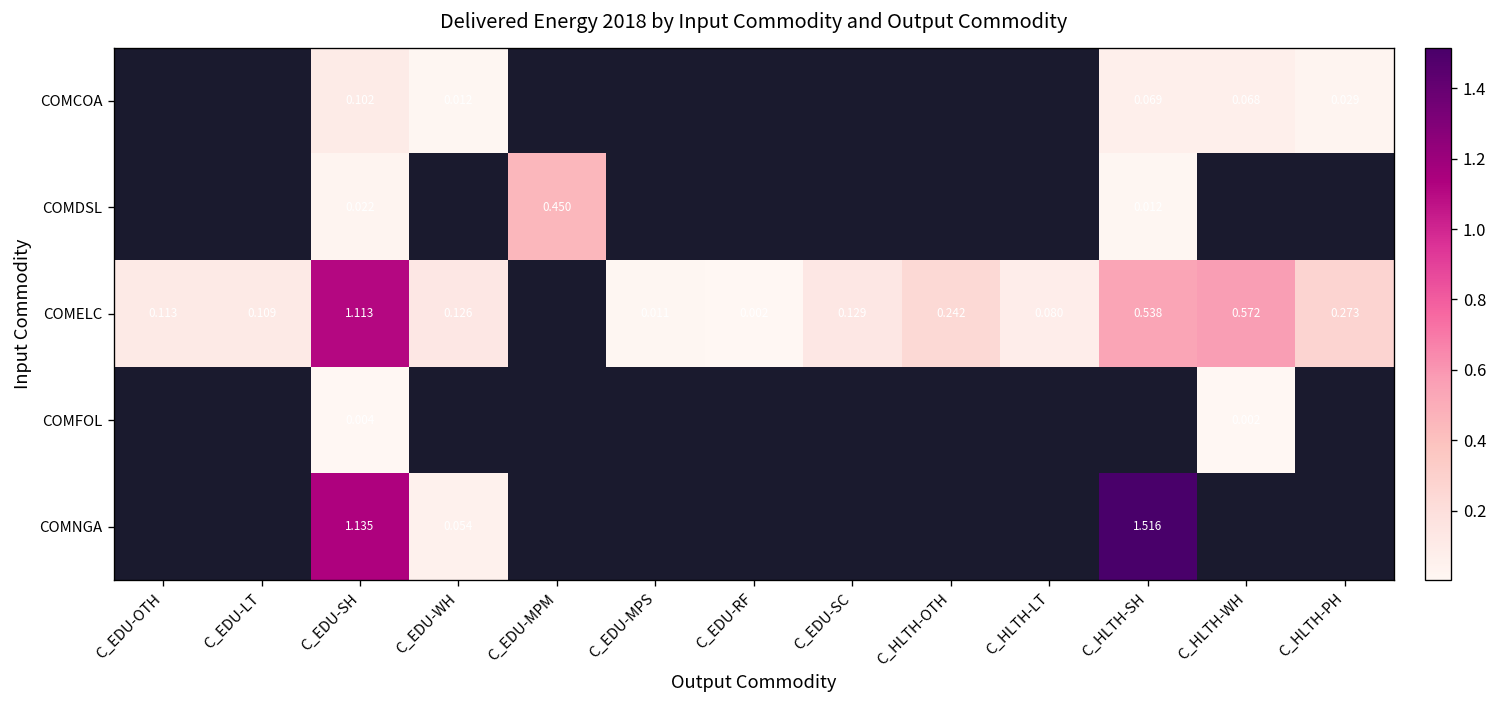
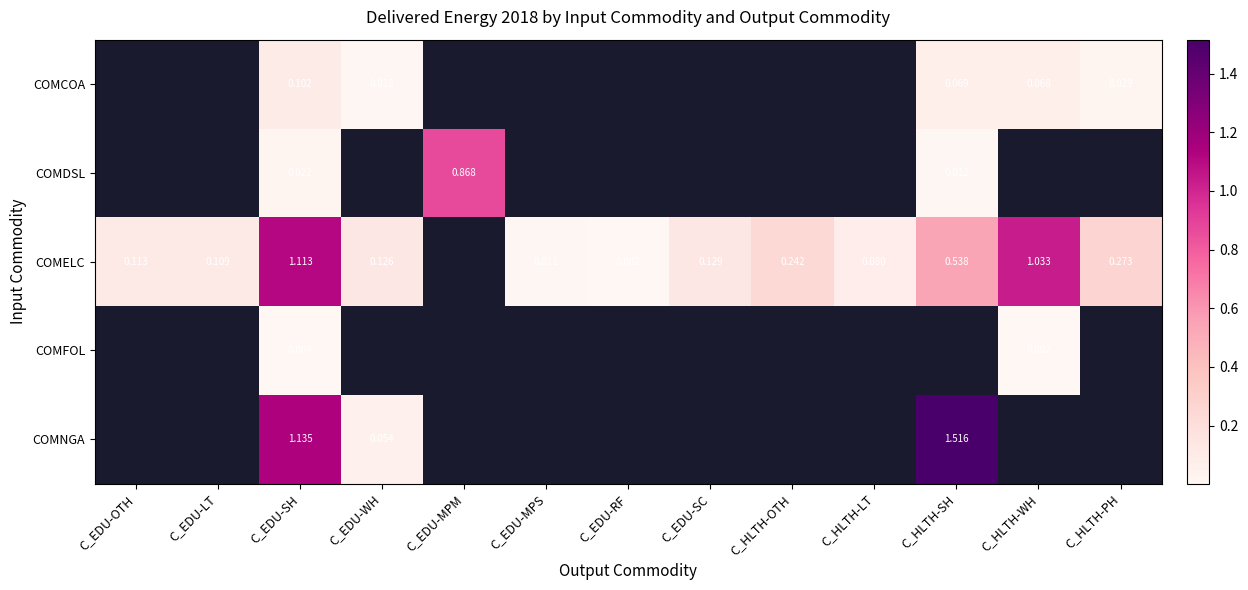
COMDSL, C_EDU-MPM: 0.450 -> 0.868
COMELC, C_HLTH-WH: 0.572 -> 1.033
